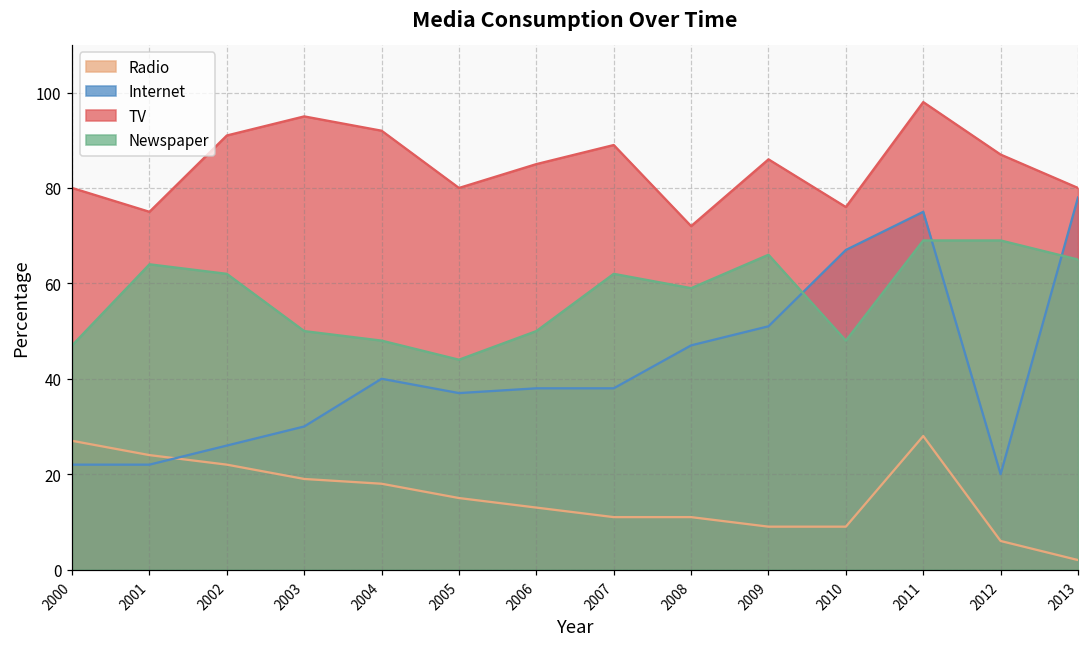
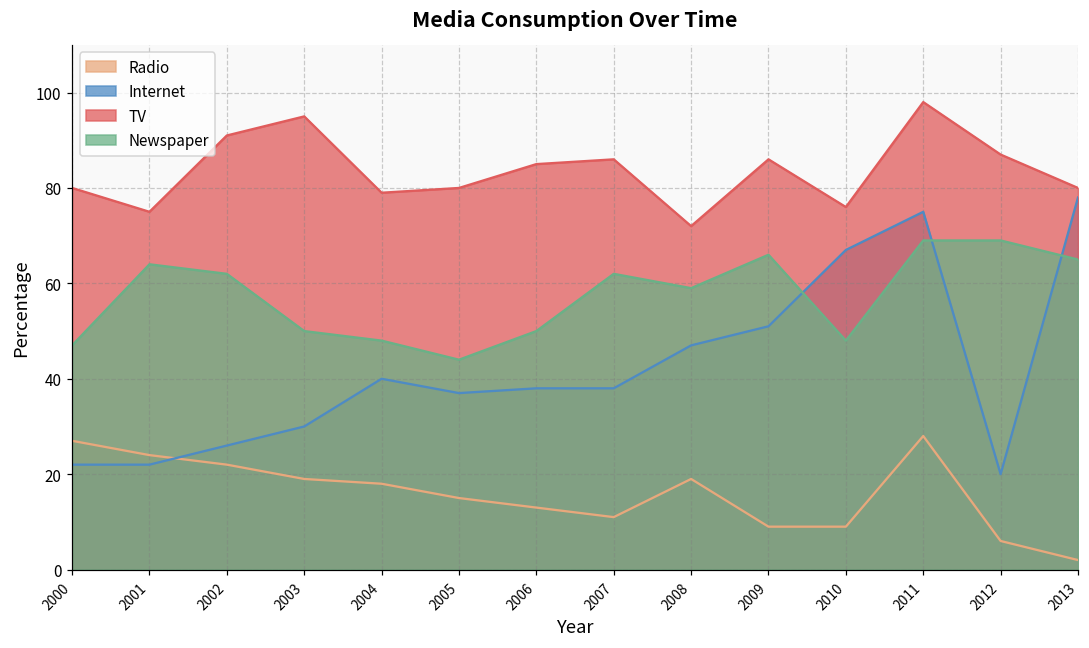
TV, 2004: 92 -> 79
TV, 2007: 89 -> 86
Radio, 2008: 11 -> 19
